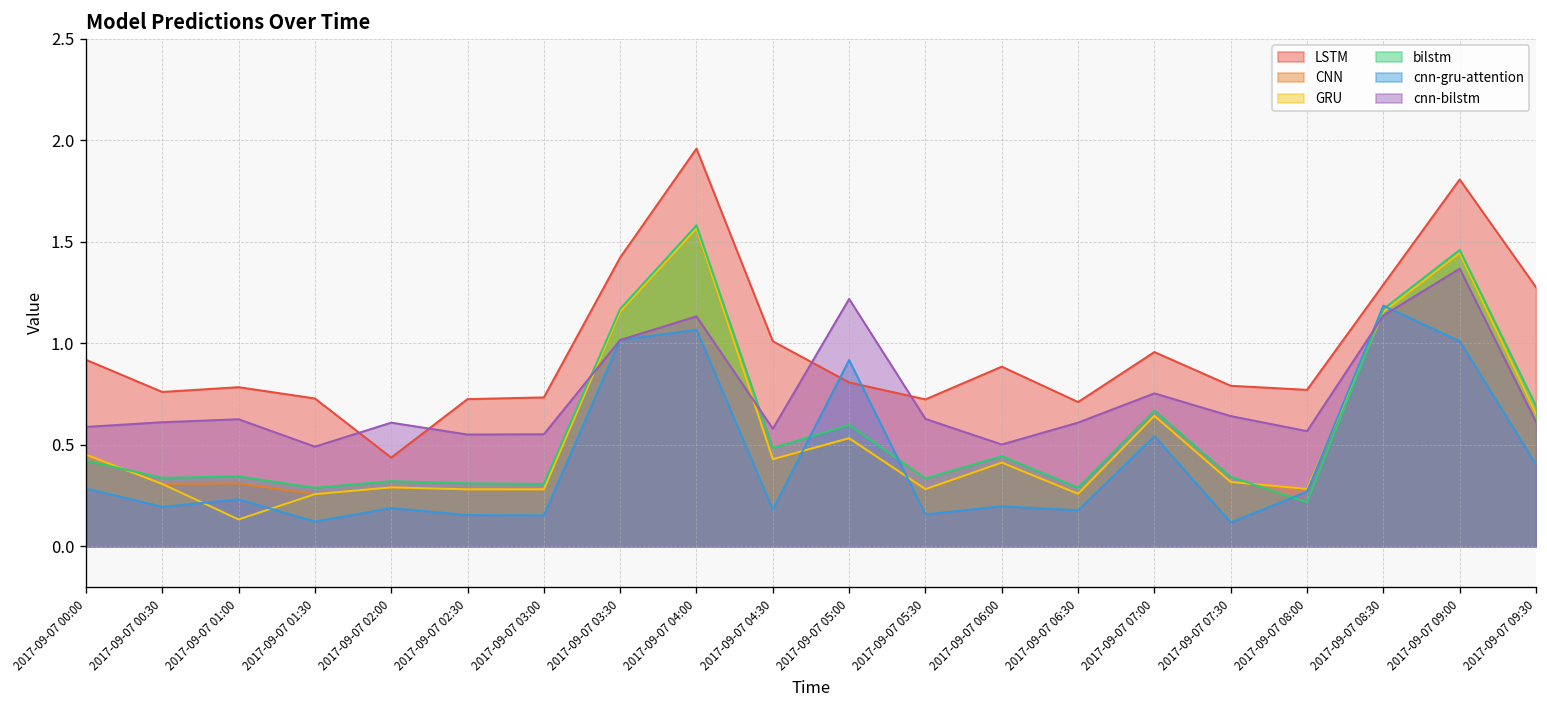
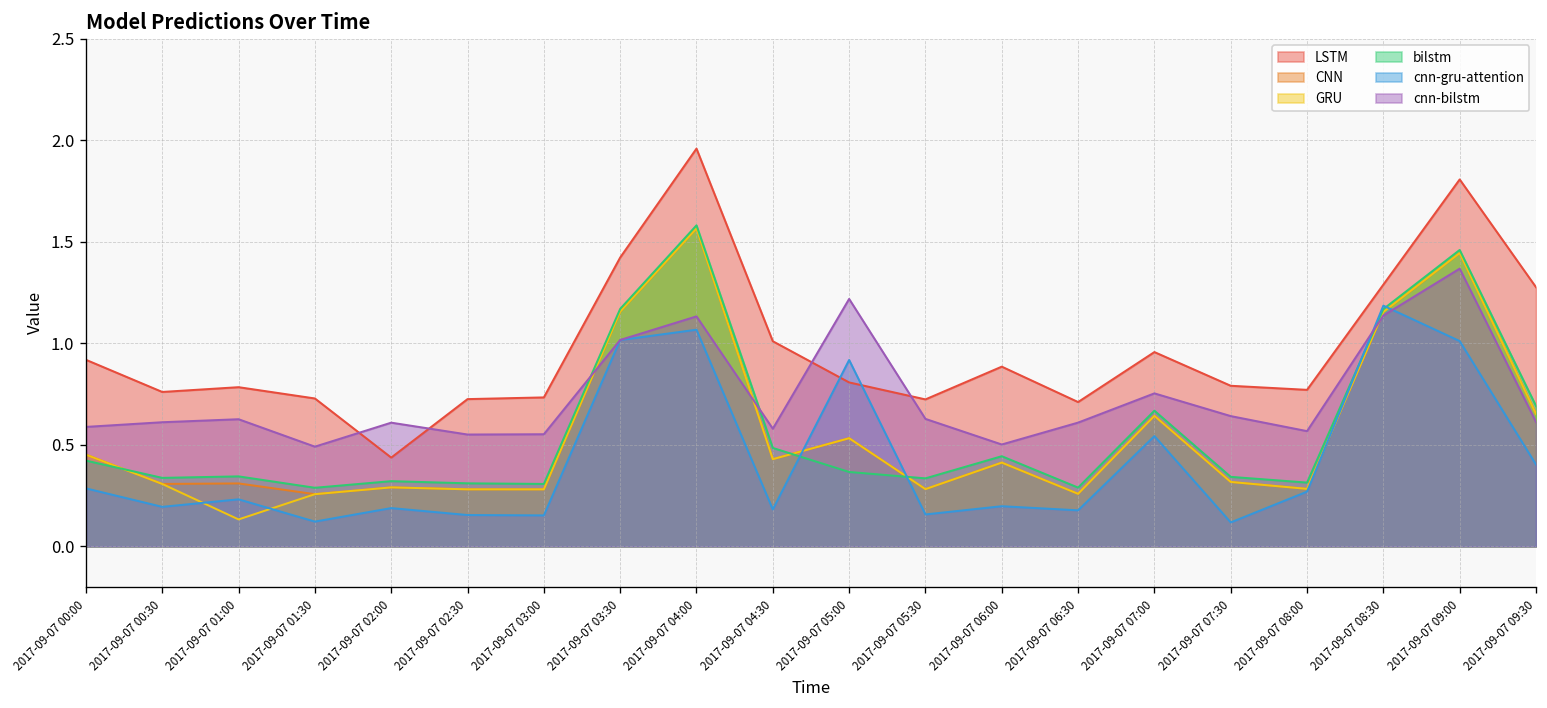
bilstm, 2017-09-07 05:00: 0.60 -> 0.37
bilstm, 2017-09-07 08:00: 0.22 -> 0.31
